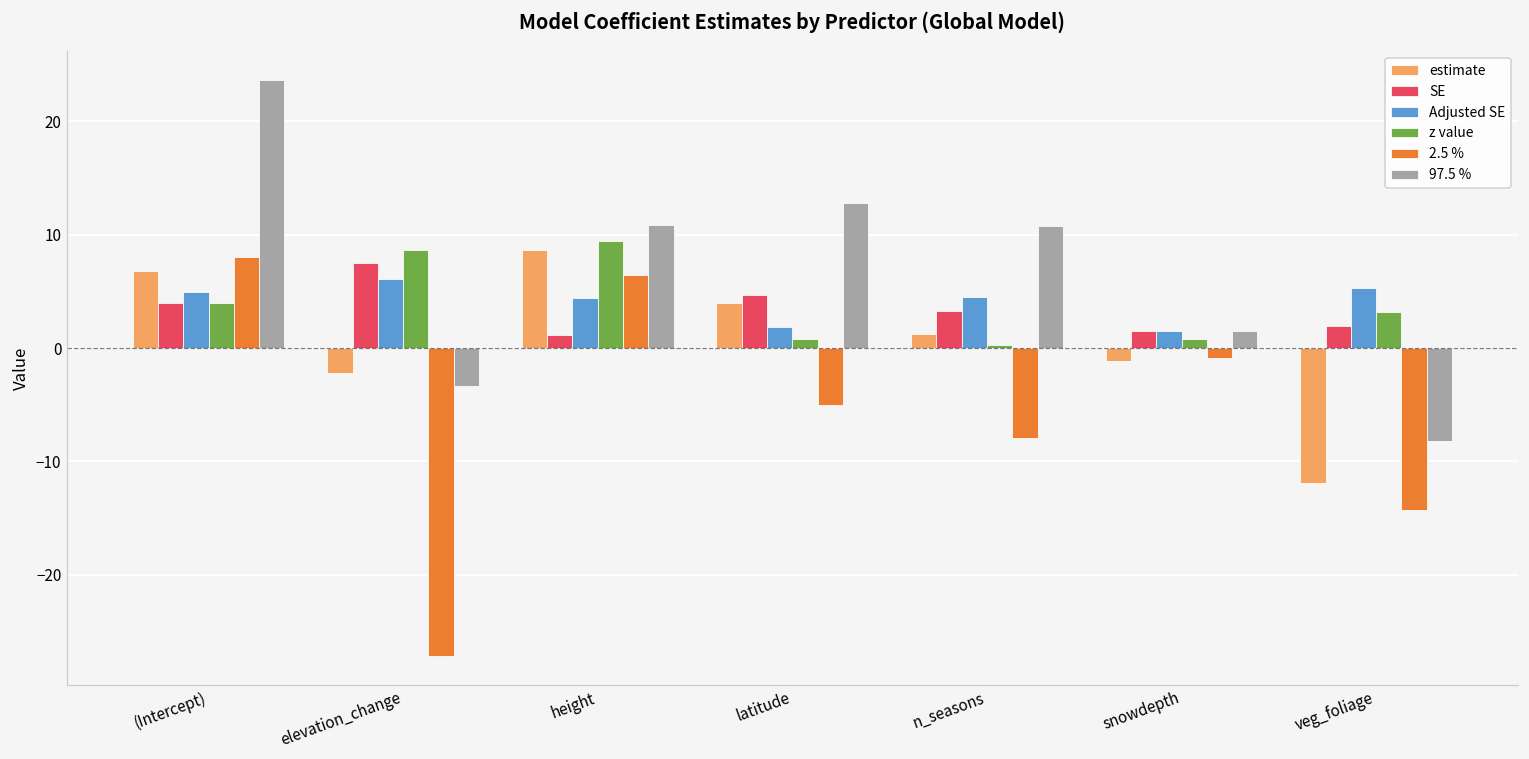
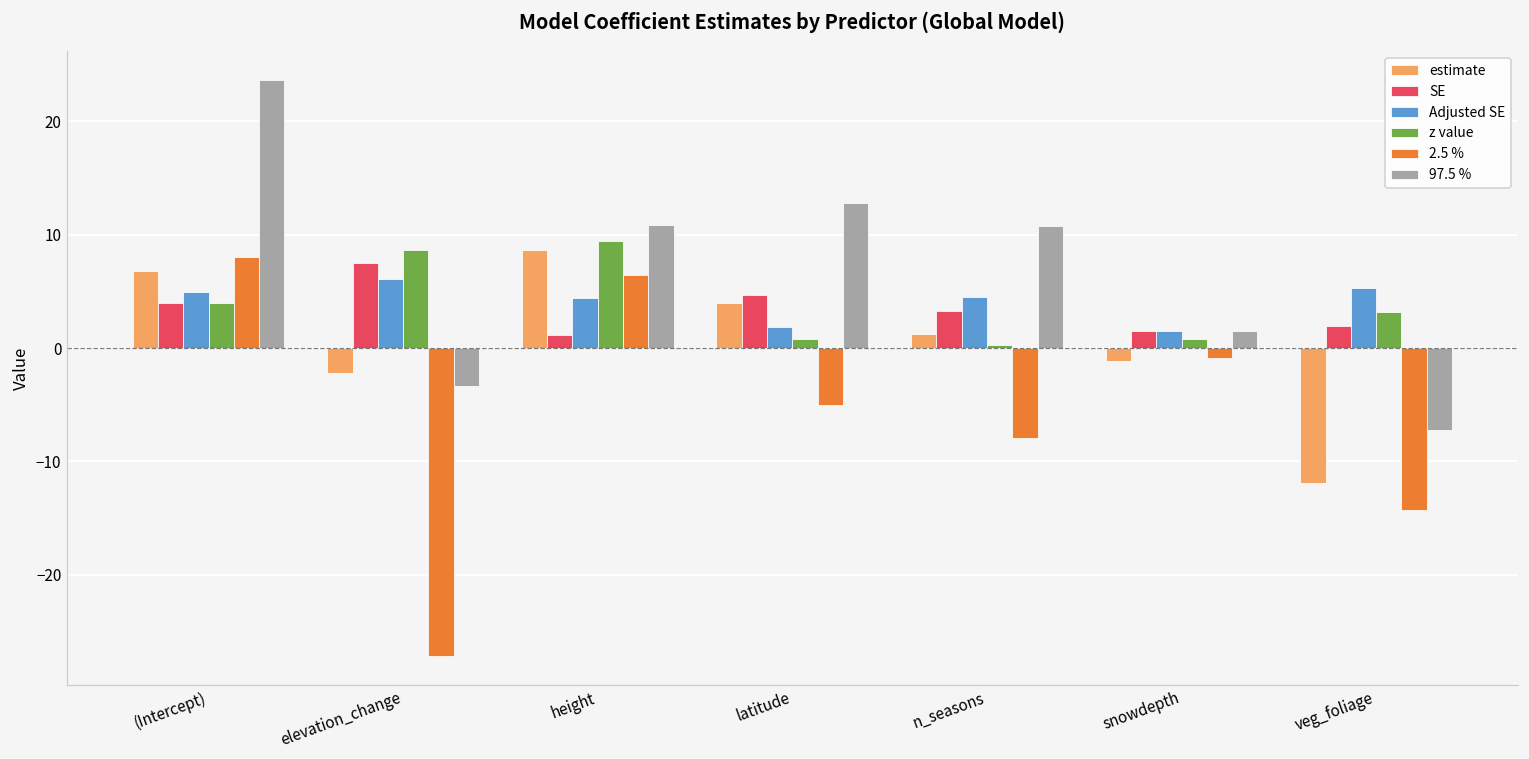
97.5 %, veg_foliage: -8.2 -> -7.2
